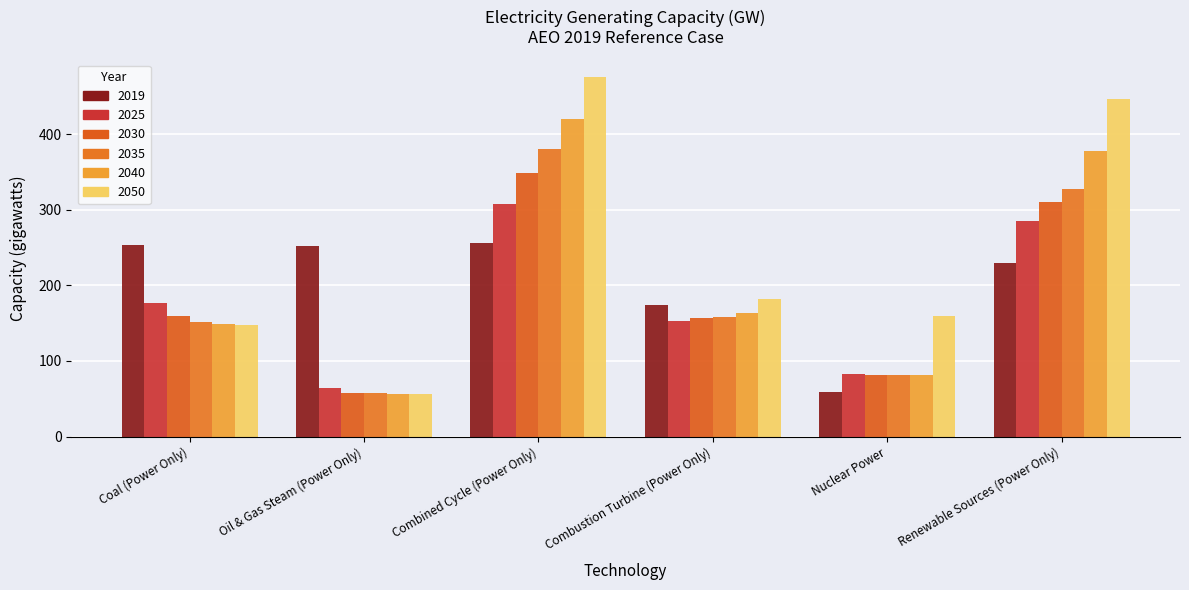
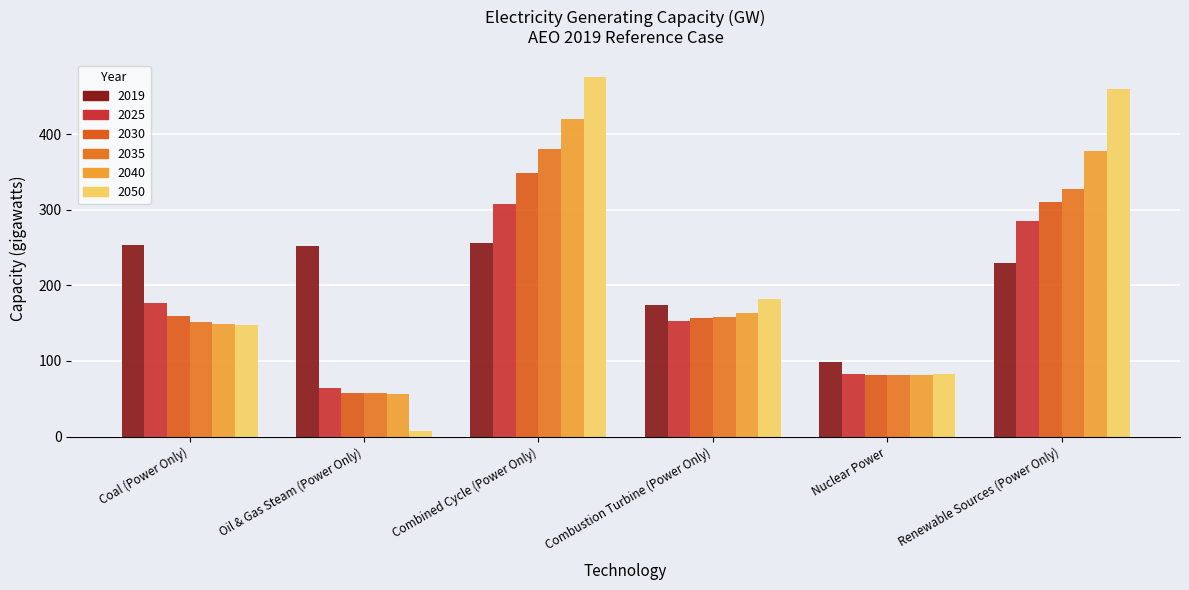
2050, Oil & Gas Steam (Power Only): 60 -> 10
2019, Nuclear Power: 60 -> 100
2050, Nuclear Power: 160 -> 80
2050, Renewable Sources (Power Only): 450 -> 460
